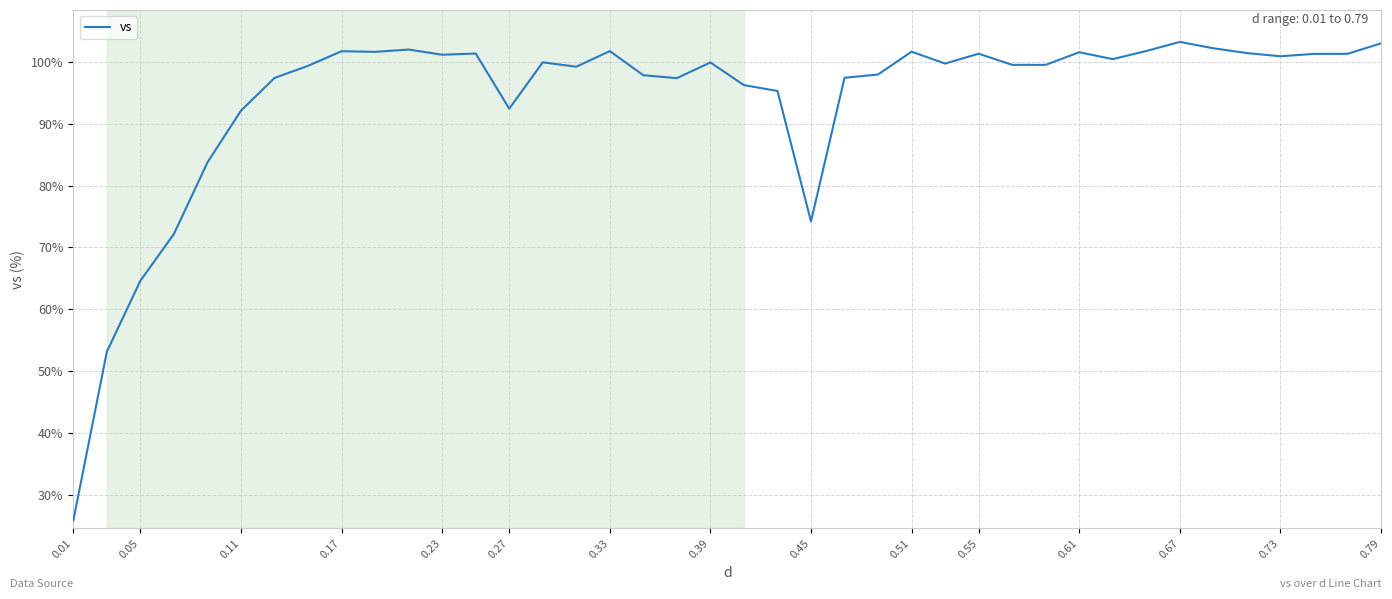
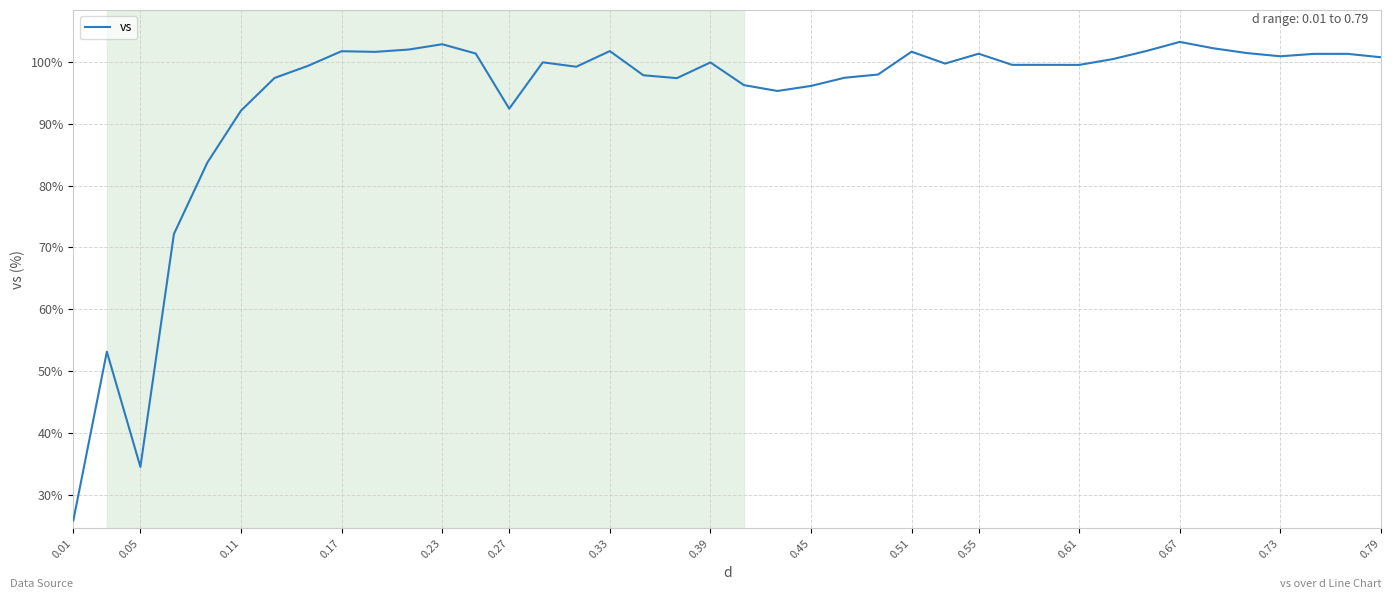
0.05: 65% -> 34%
0.23: 101% -> 103%
0.45: 74% -> 96%
0.61: 102% -> 100%
0.79: 103% -> 101%
